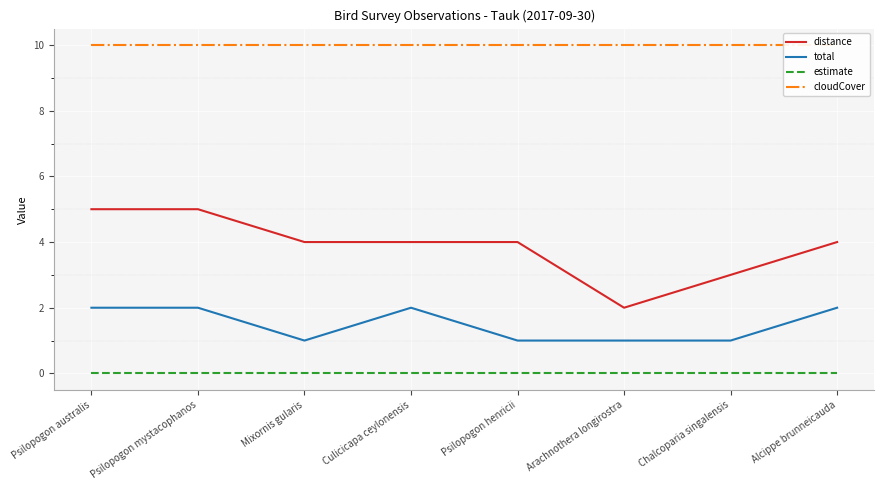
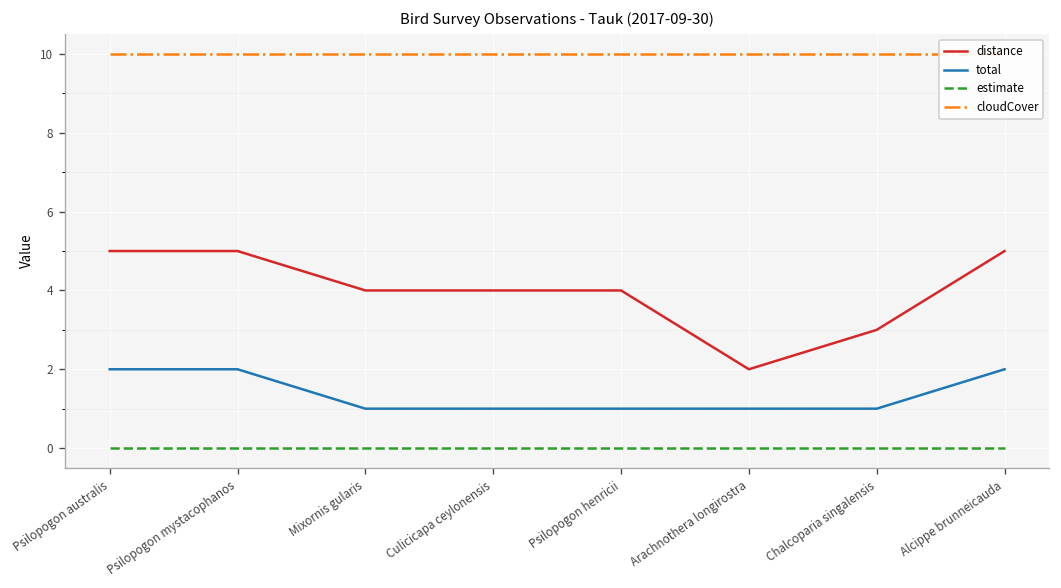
total, Culicicapa ceylonensis: 2 -> 1
distance, Alcippe brunneicauda: 4 -> 5
